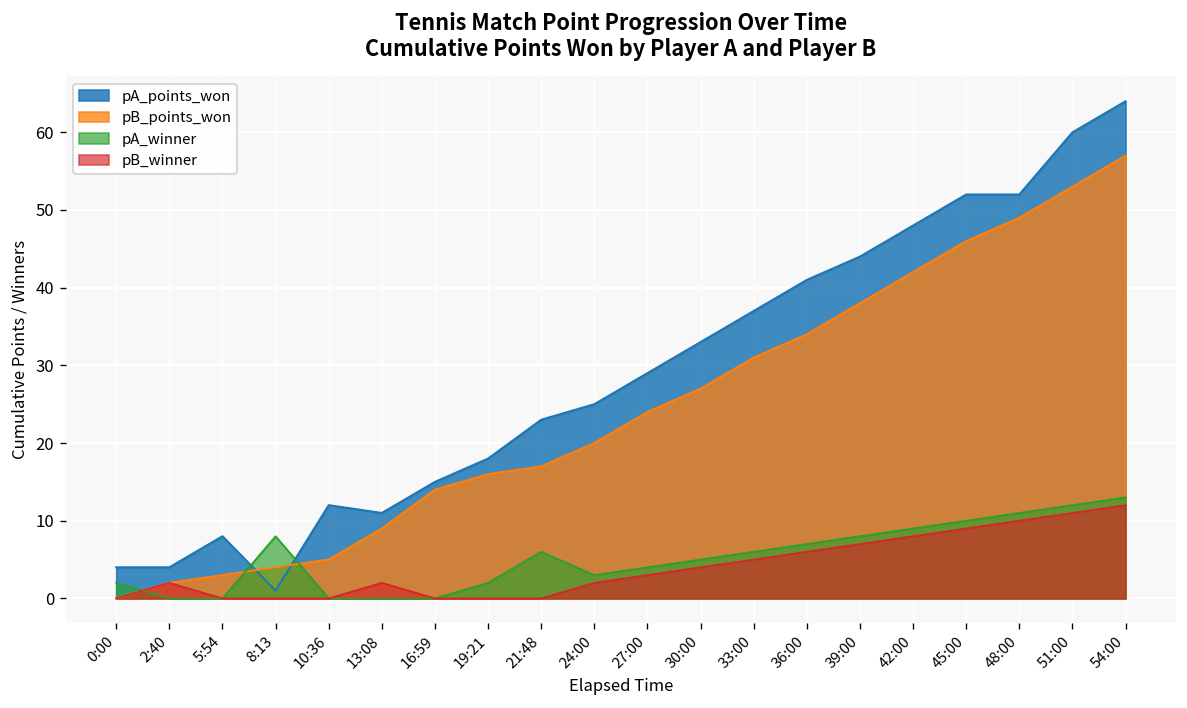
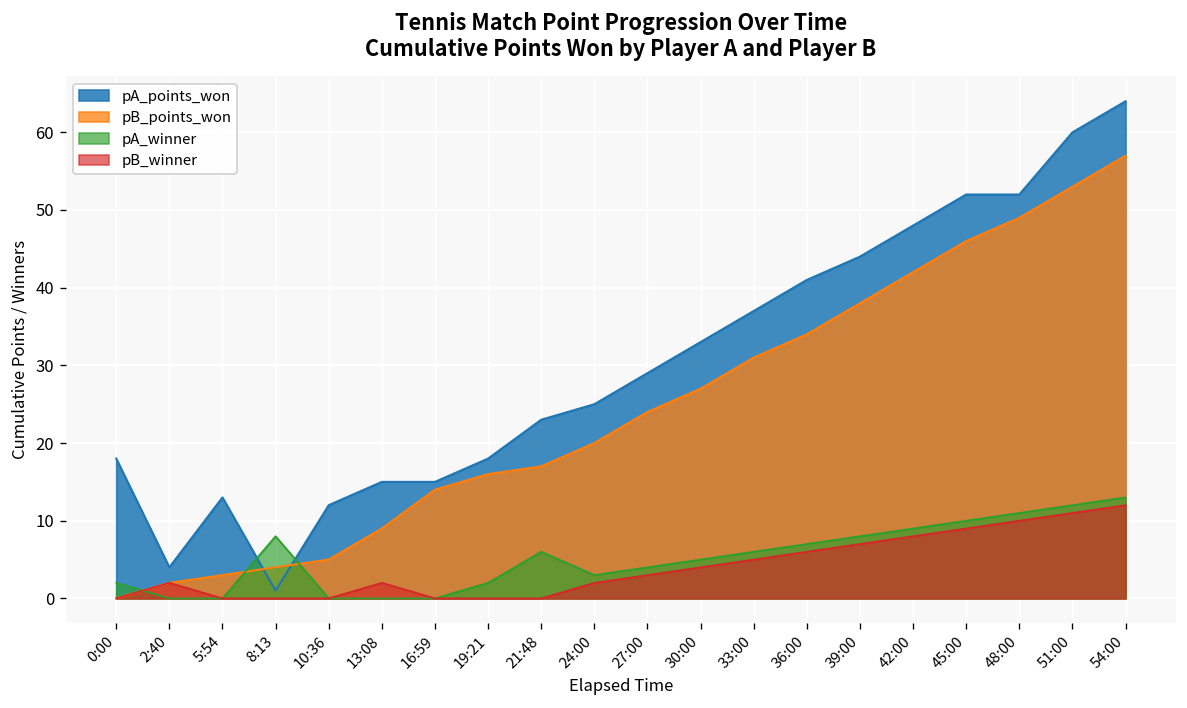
pA_points_won, 0:00: 4 -> 18
pA_points_won, 5:54: 8 -> 13
pA_points_won, 13:08: 11 -> 15
